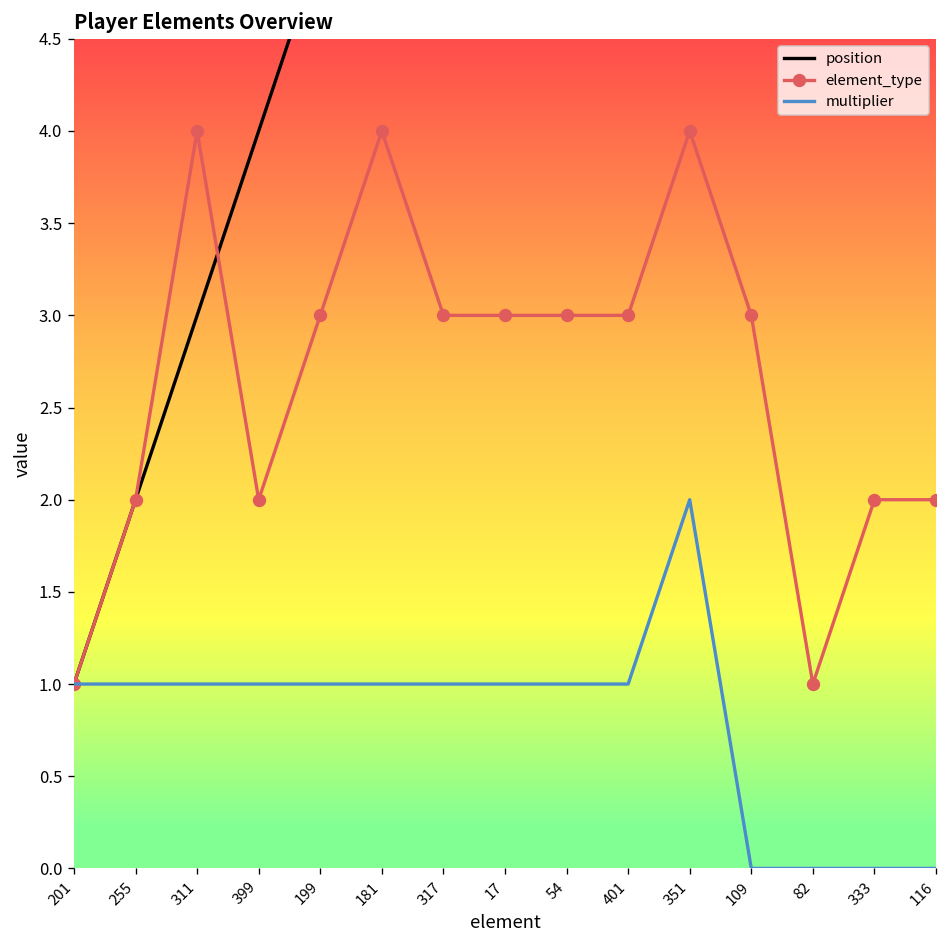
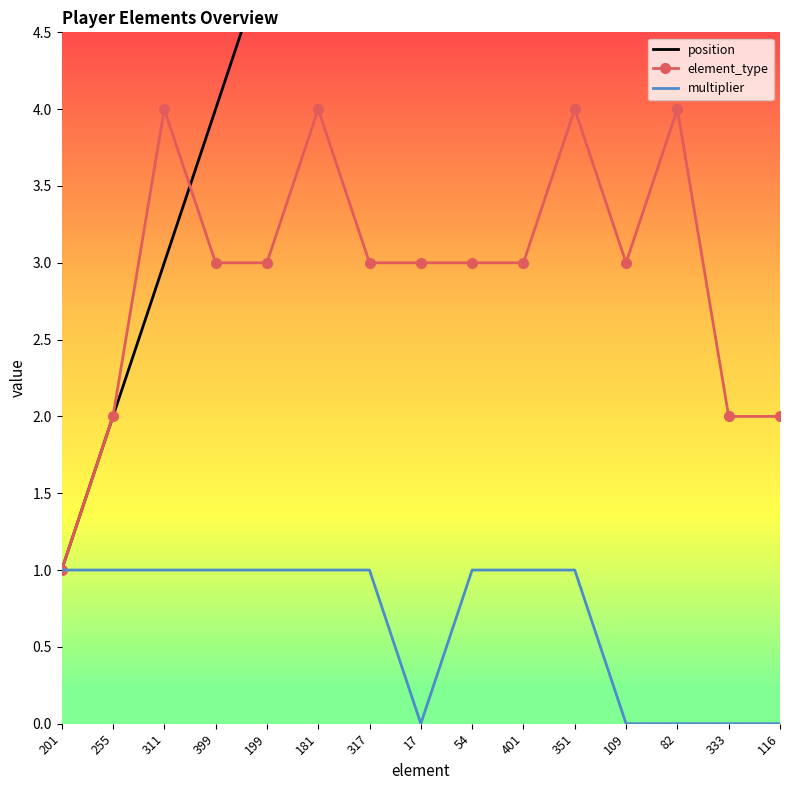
element_type, 399: 2 -> 3
multiplier, 17: 1 -> 0
multiplier, 351: 2 -> 1
element_type, 82: 1 -> 4
